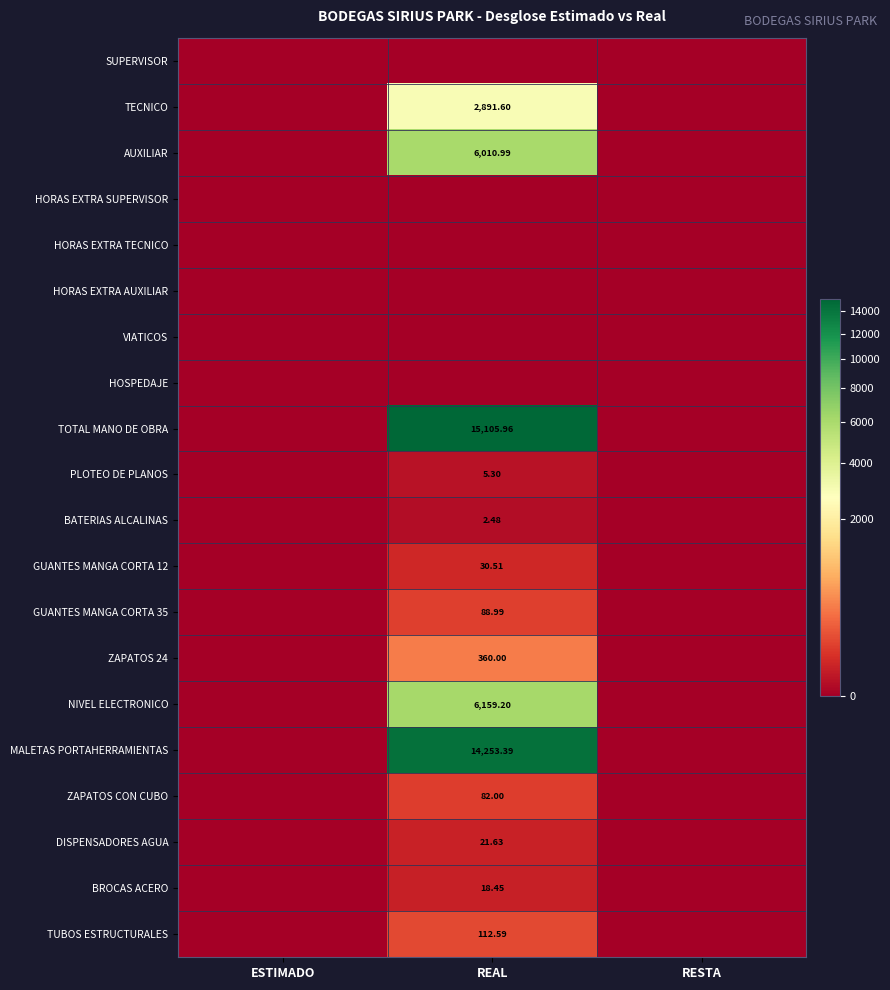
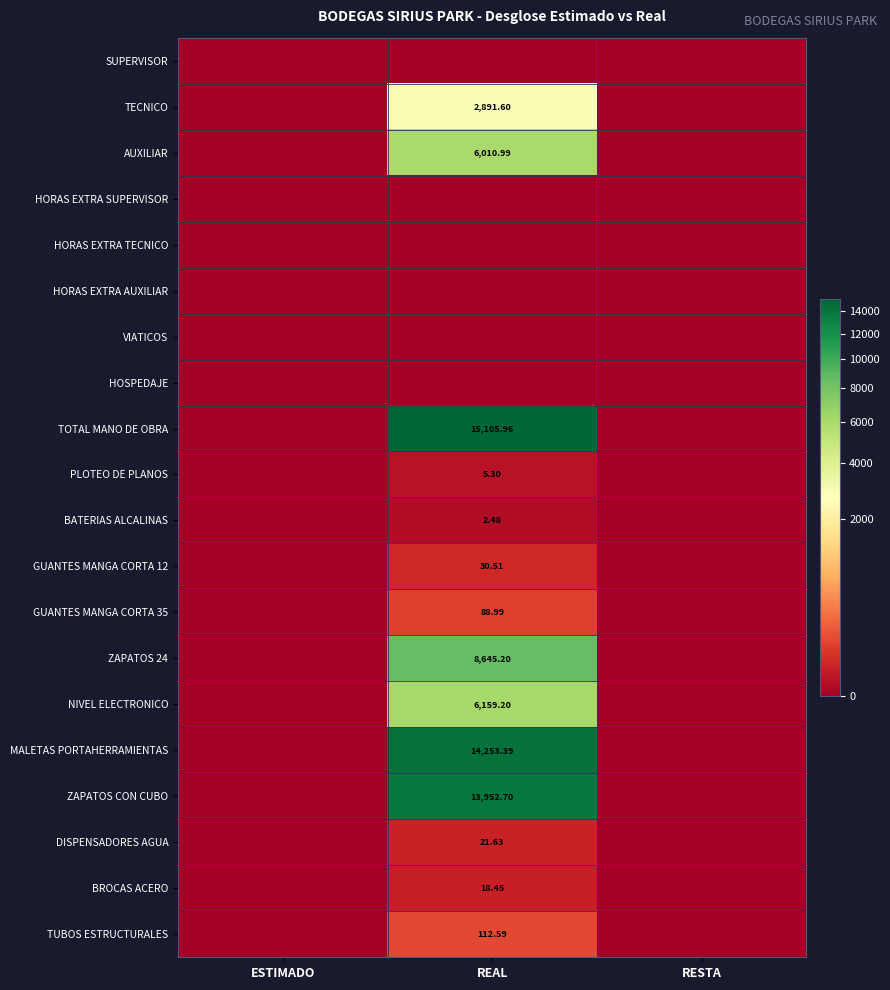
ZAPATOS 24, REAL: 360.00 -> 8,645.20
ZAPATOS CON CUBO, REAL: 82.00 -> 13,952.70
